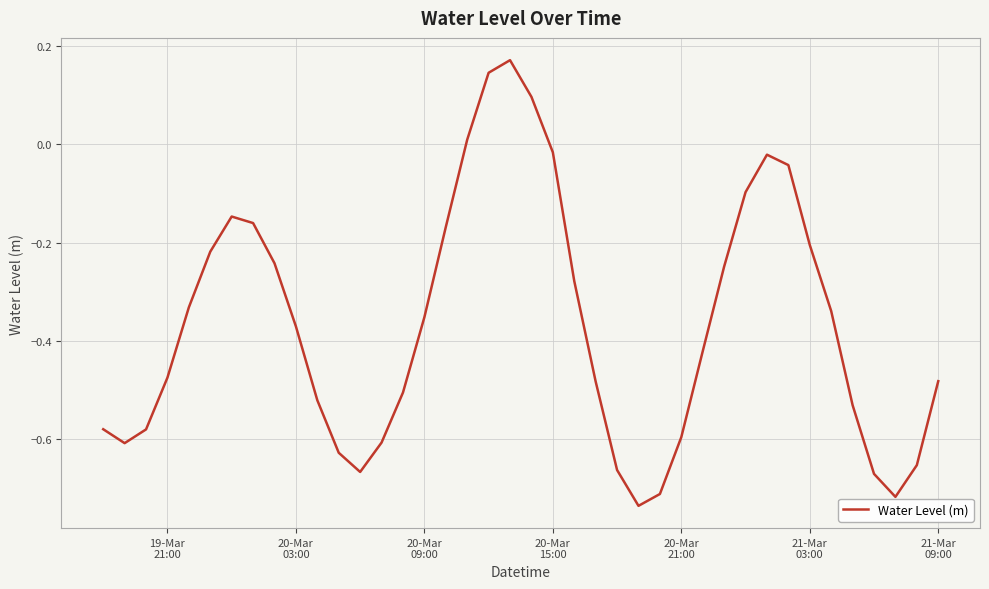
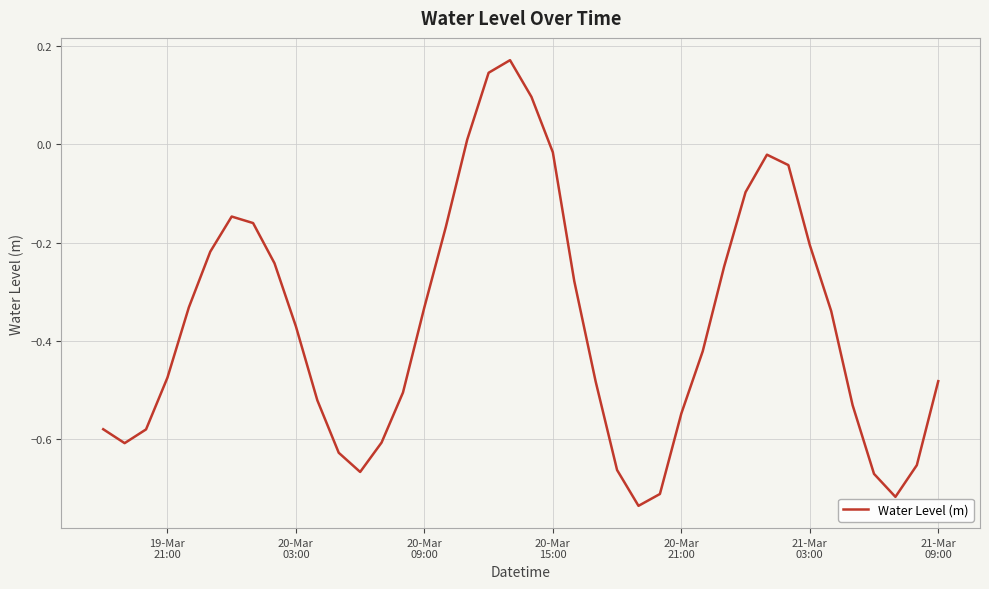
20-Mar 09:00: -0.35 -> -0.33
20-Mar 21:00: -0.60 -> -0.55
